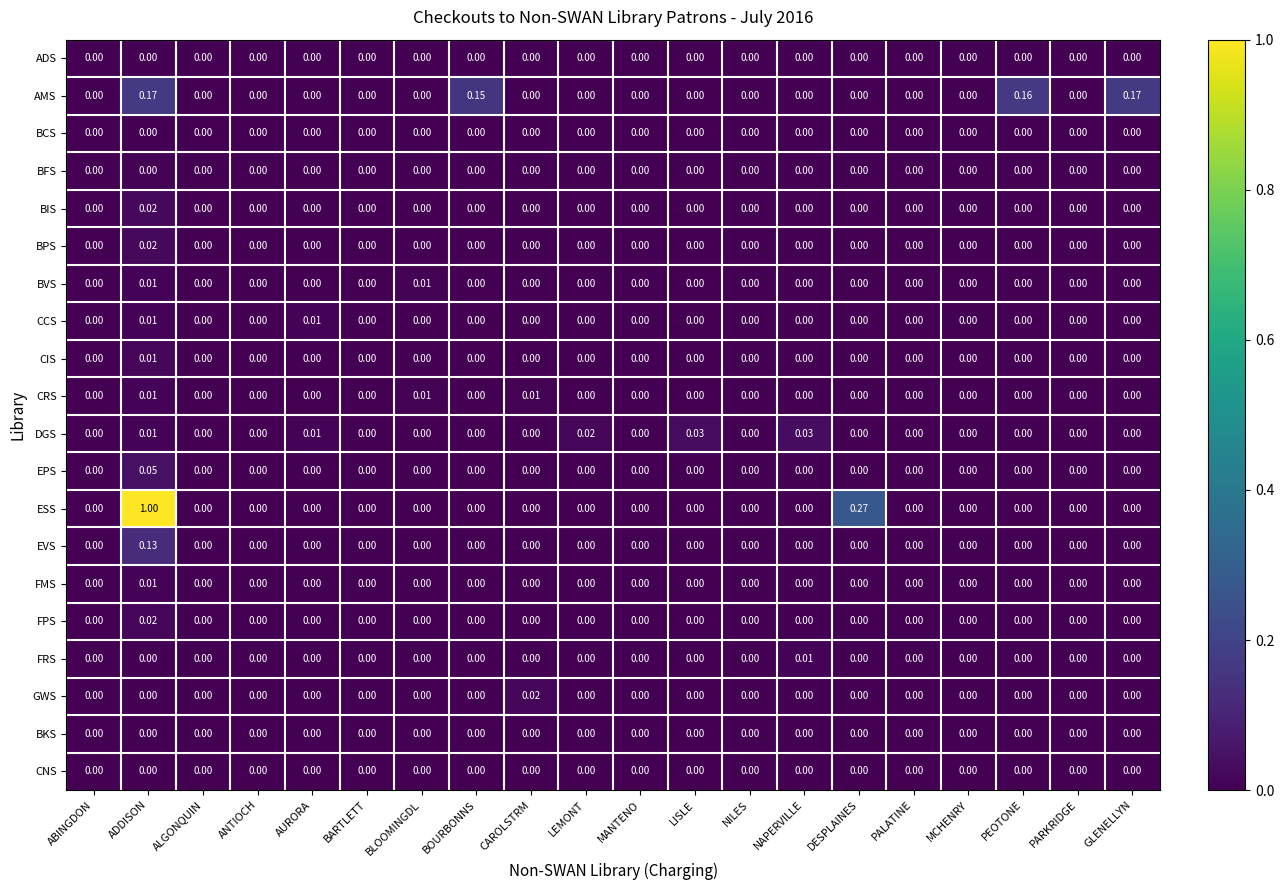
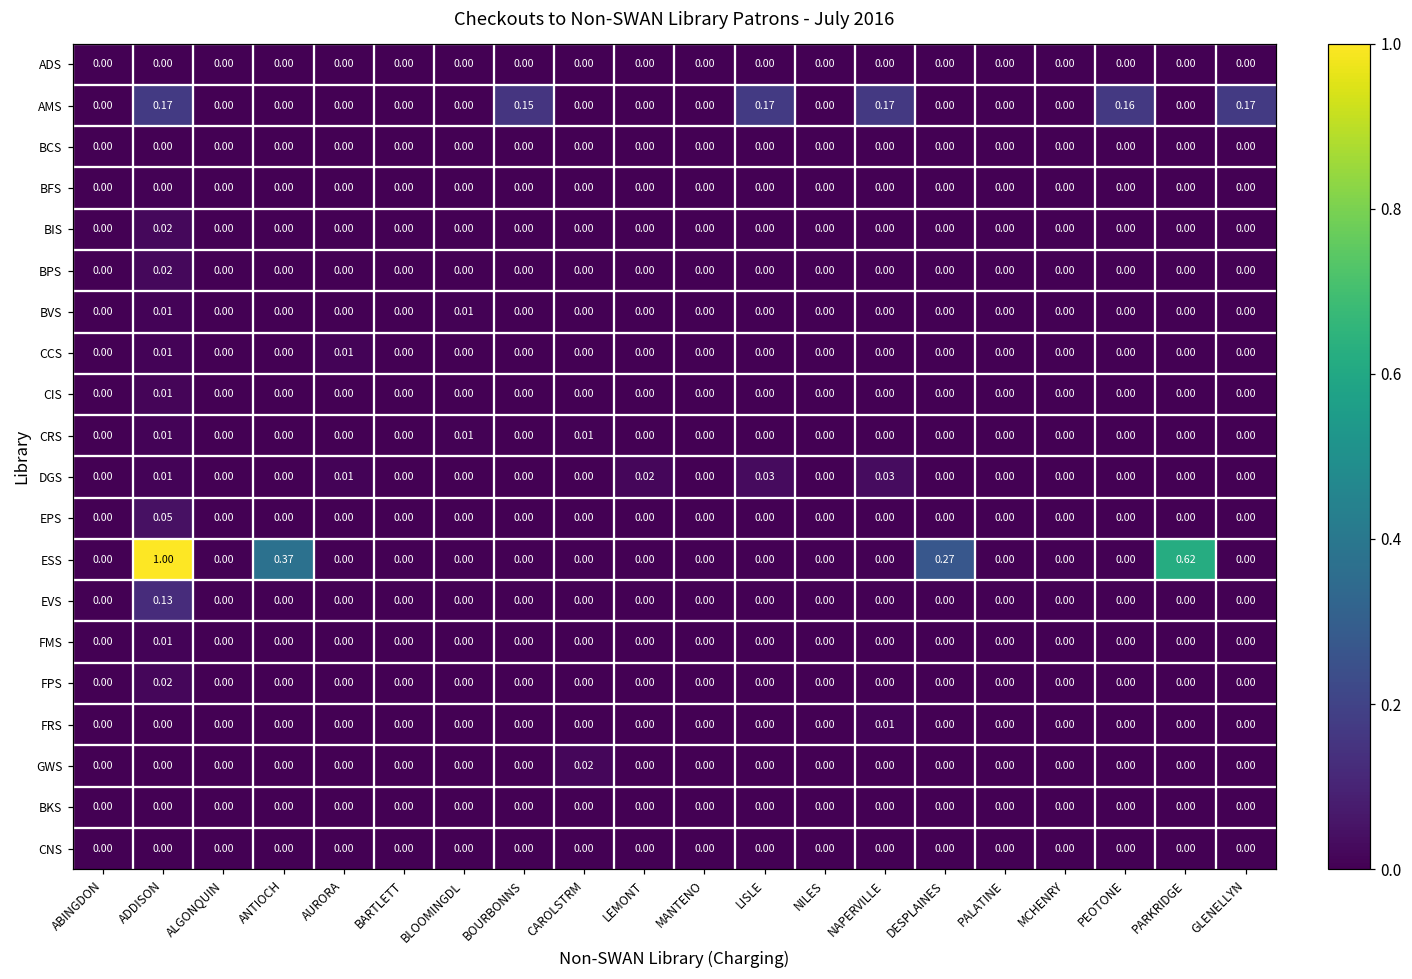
AMS, LISLE: 0.00 -> 0.17
AMS, NAPERVILLE: 0.00 -> 0.17
ESS, ANTIOCH: 0.00 -> 0.37
ESS, PARKRIDGE: 0.00 -> 0.62
